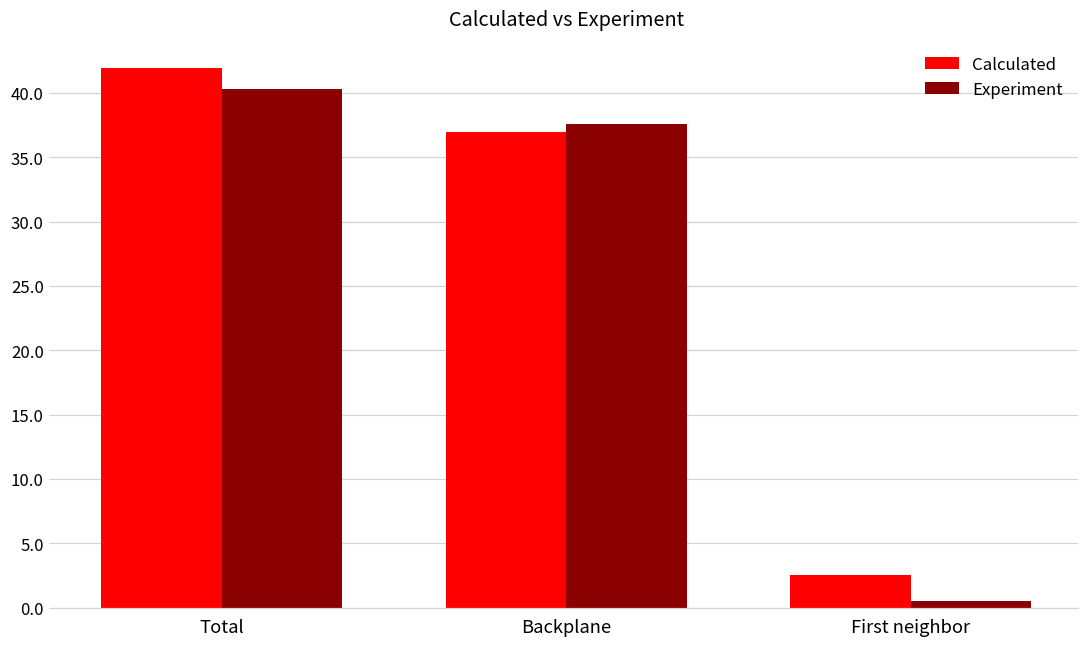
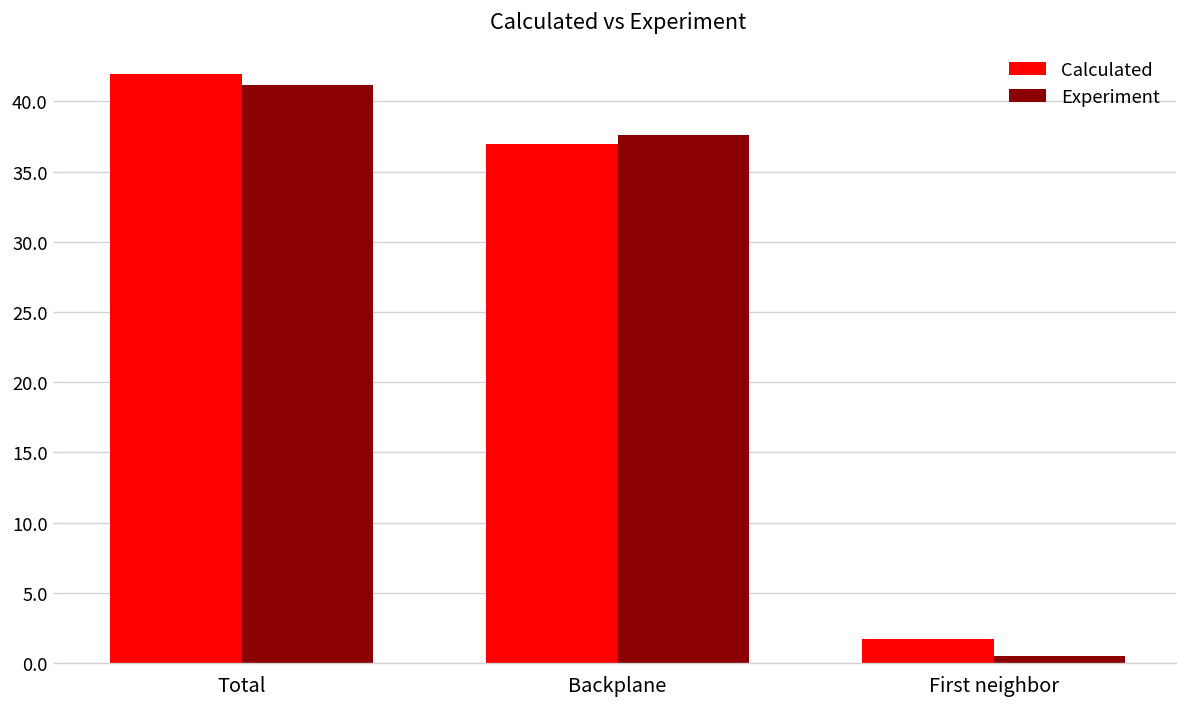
Experiment, Total: 40.3 -> 41.2
Calculated, First neighbor: 2.5 -> 1.7
